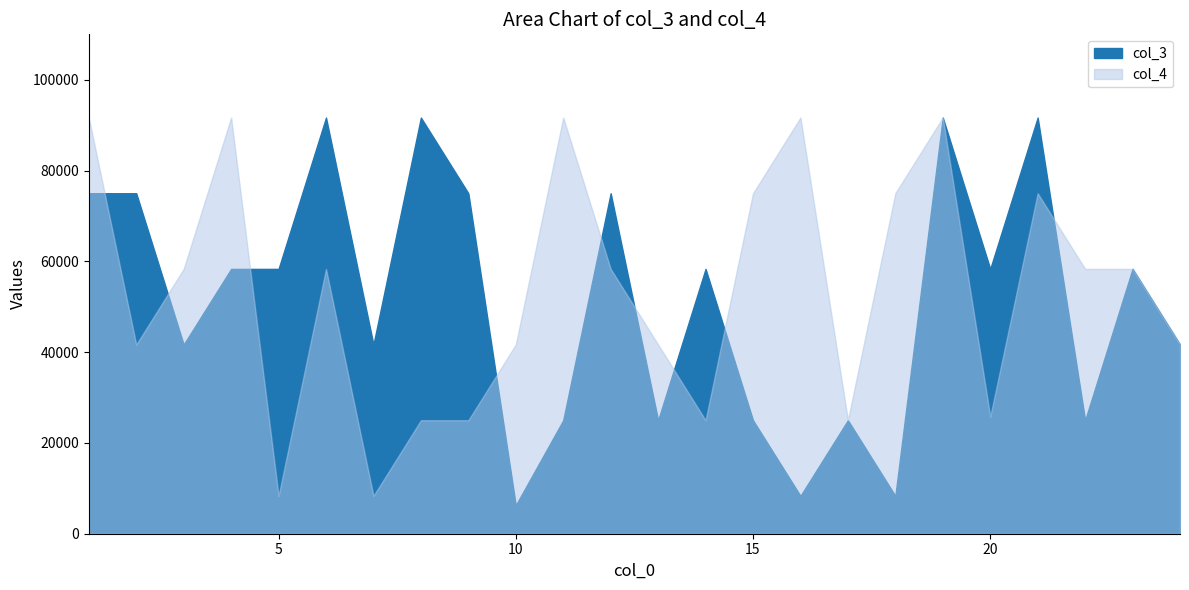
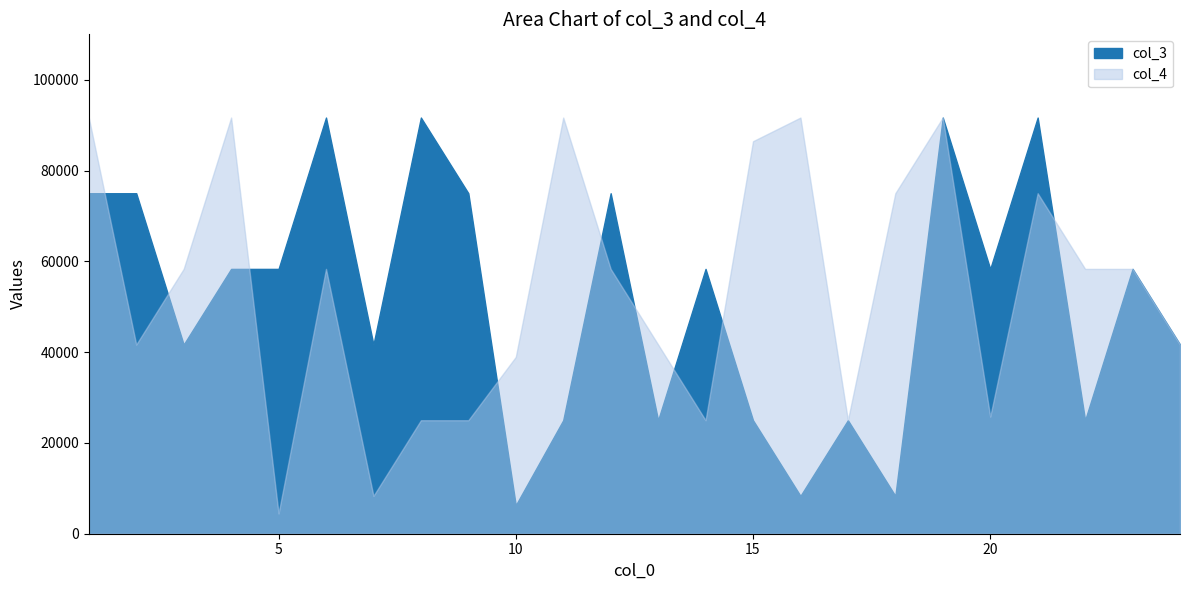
col_4, 5: 8000 -> 4000
col_4, 10: 42000 -> 39000
col_4, 15: 75000 -> 86000
